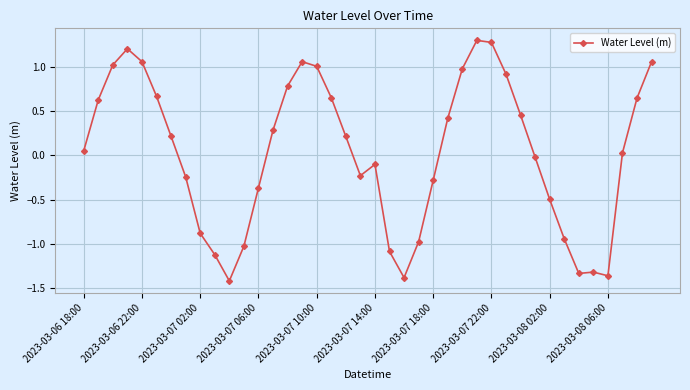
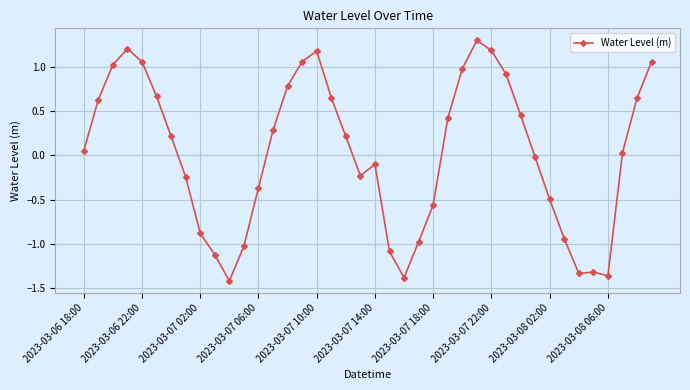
2023-03-07 10:00: 1.0 -> 1.2
2023-03-07 18:00: -0.3 -> -0.6
2023-03-07 22:00: 1.3 -> 1.2
